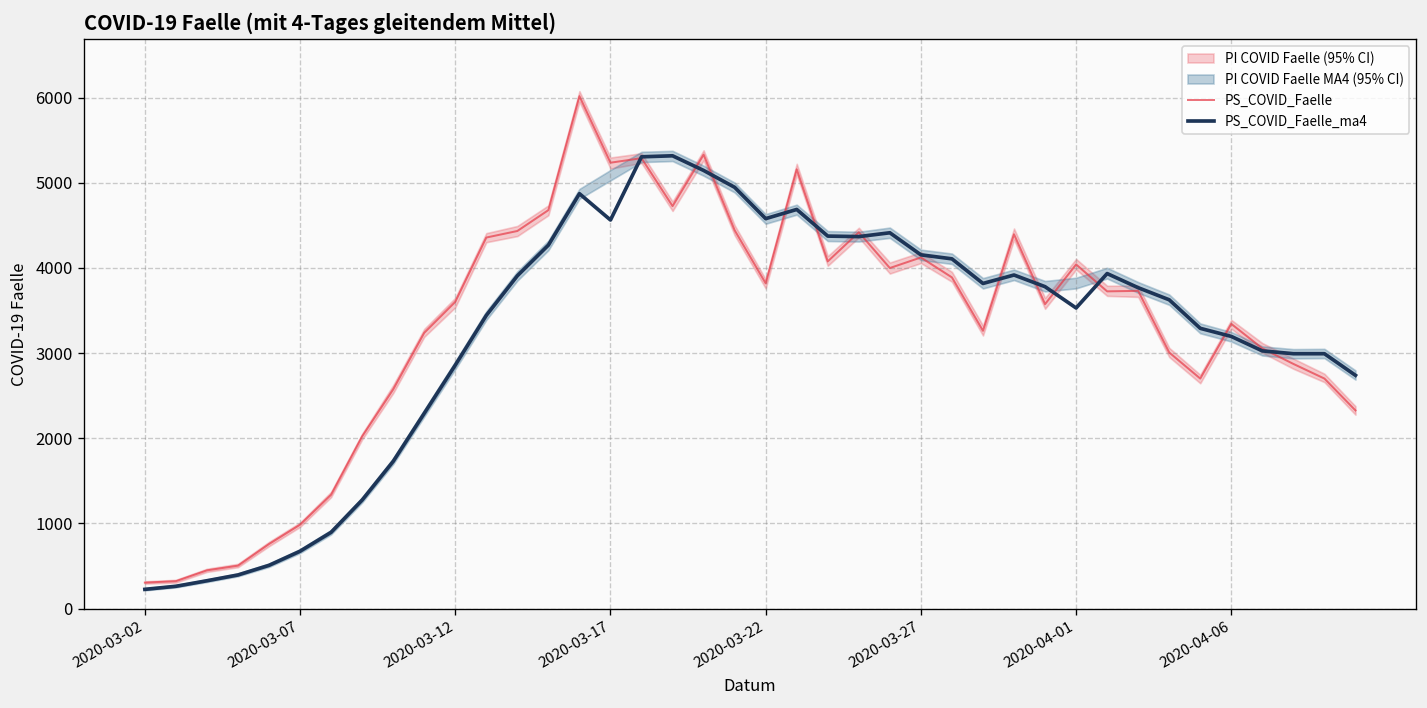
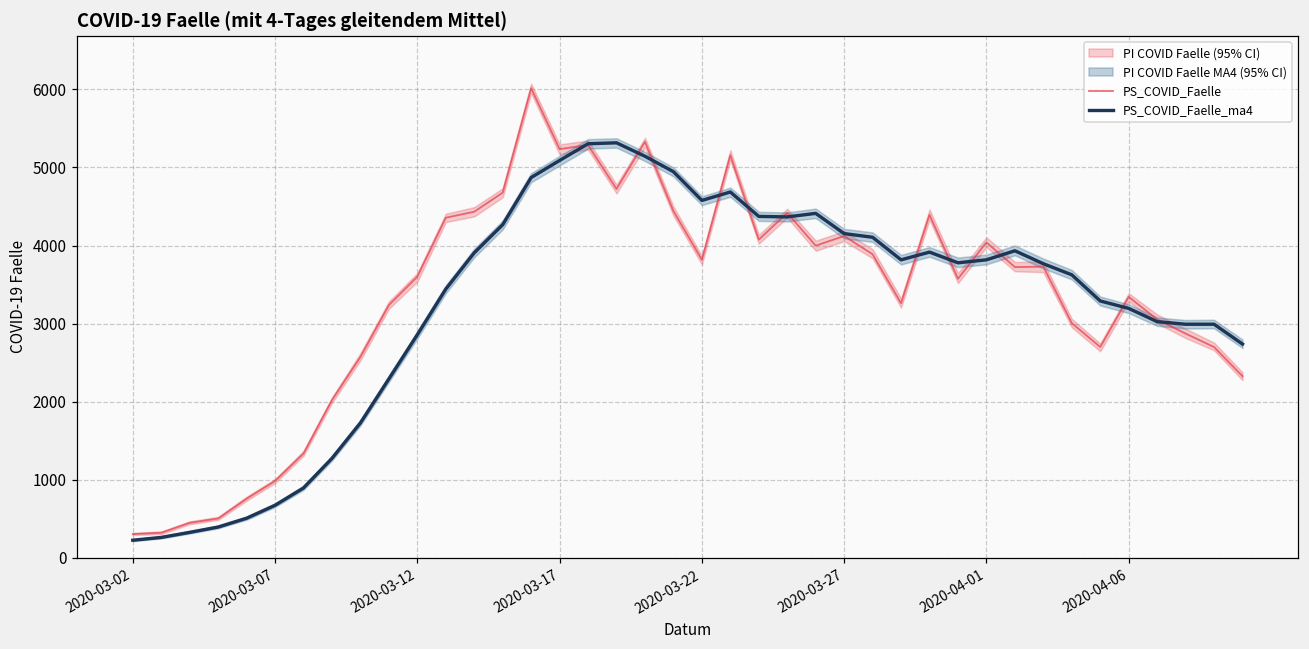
PS_COVID_Faelle_ma4, 2020-03-17: 4600 -> 5100
PS_COVID_Faelle_ma4, 2020-04-01: 3500 -> 3800
